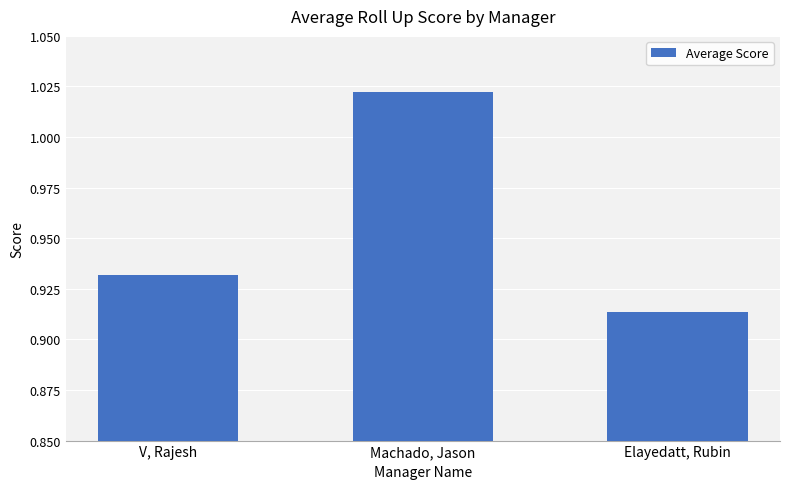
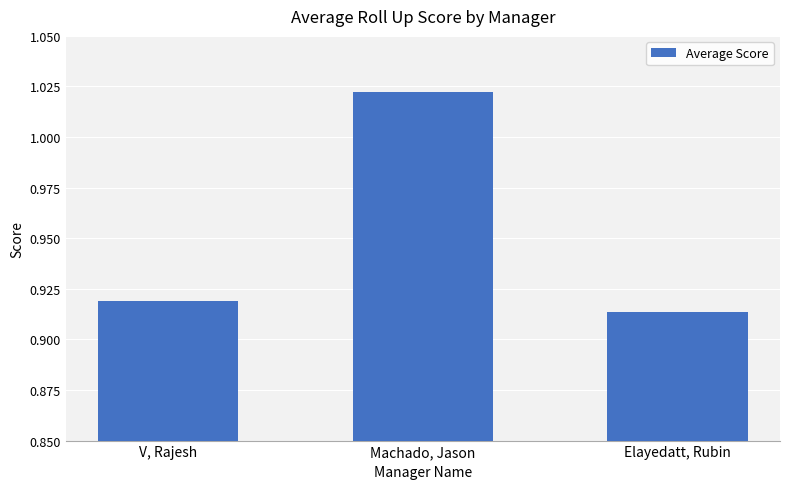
V, Rajesh: 0.932 -> 0.919
